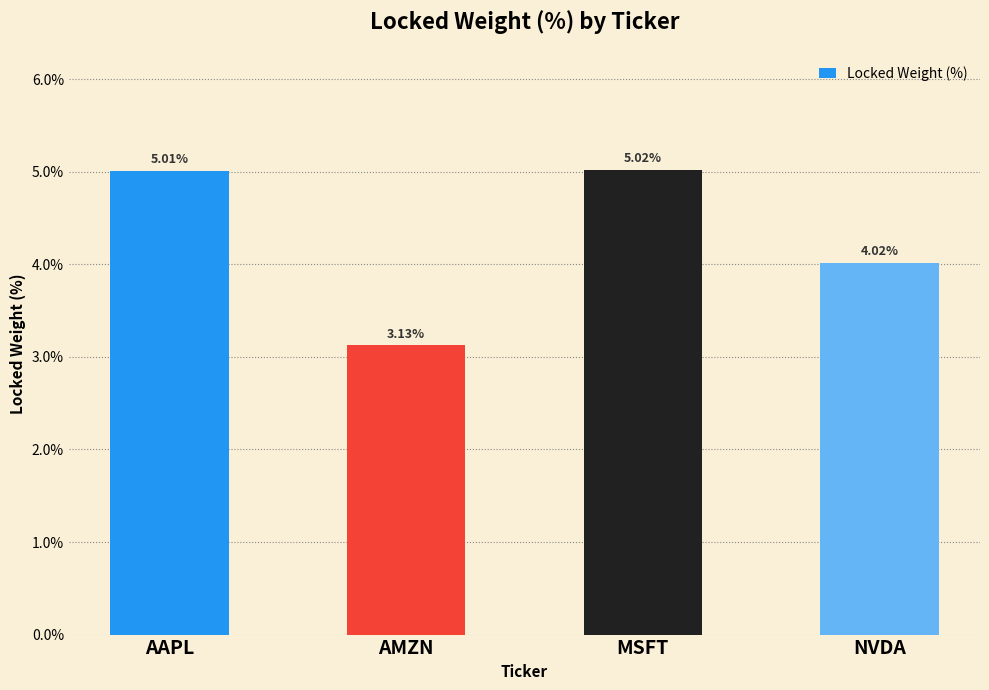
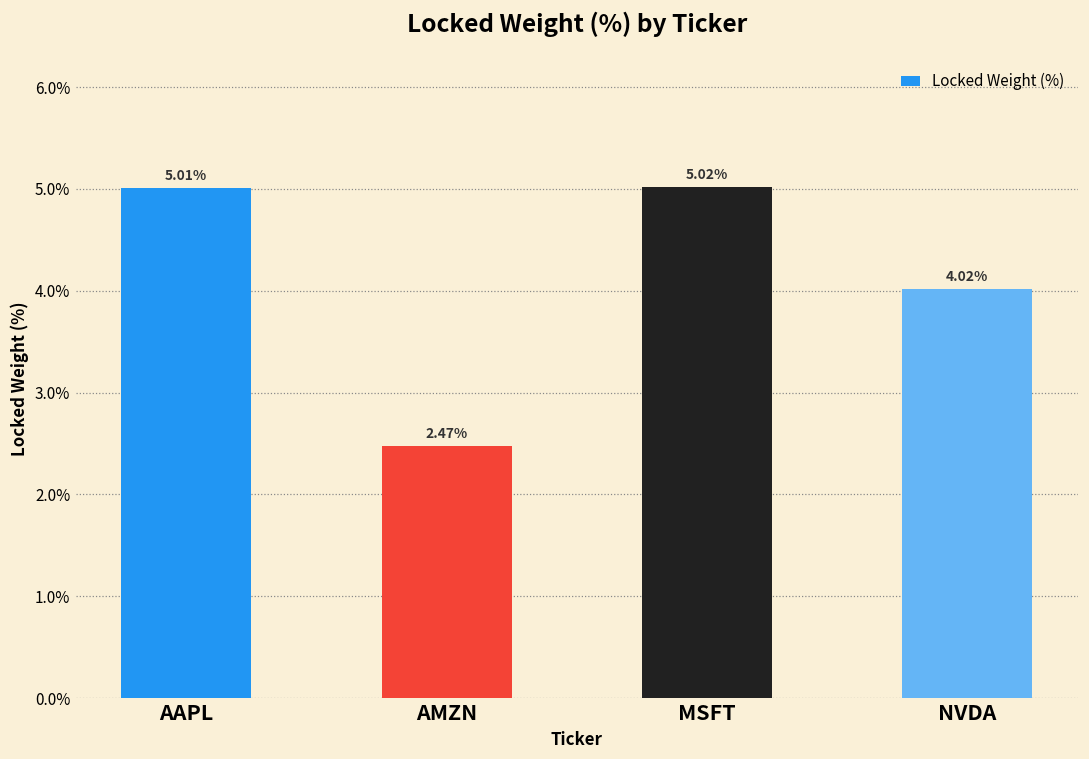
AMZN: 3.13% -> 2.47%
